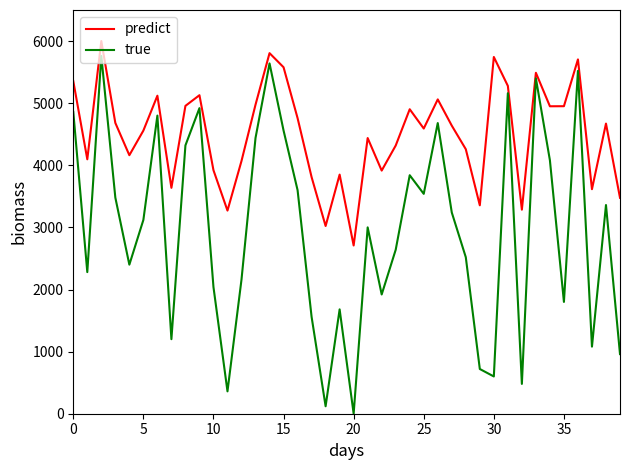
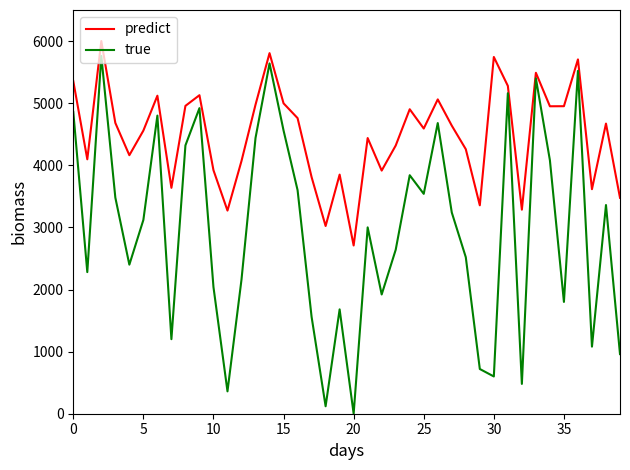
predict, 15: 5600 -> 5000
